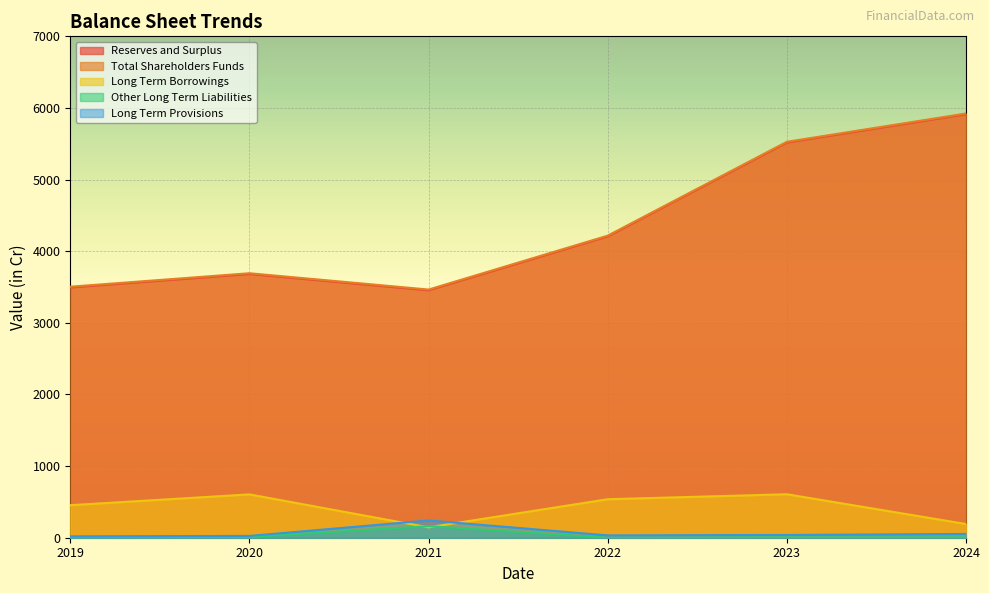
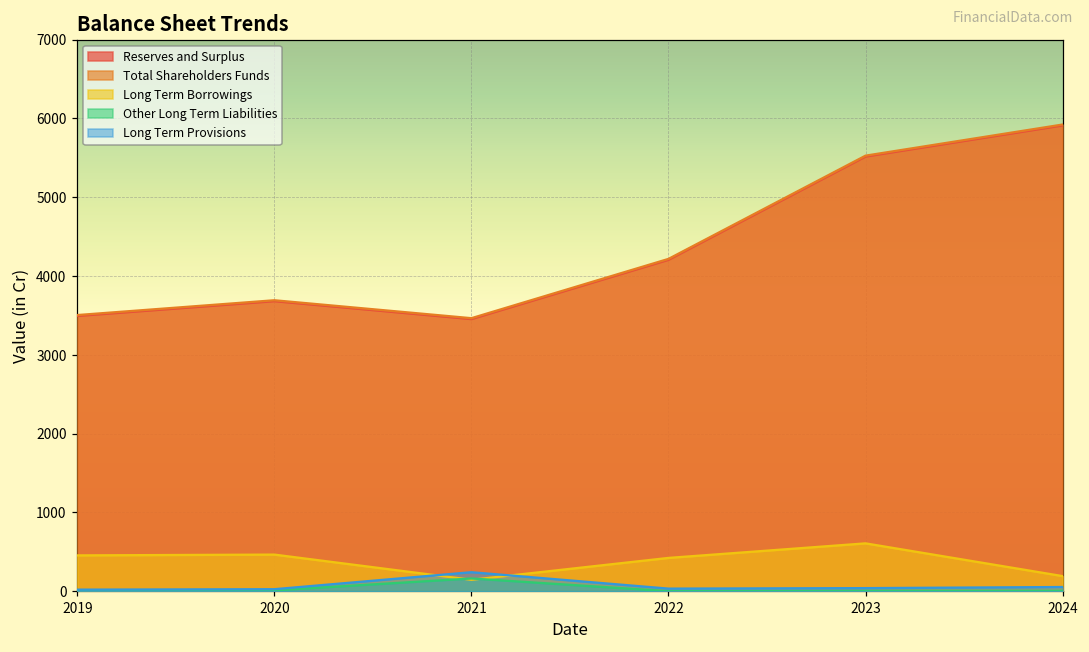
Long Term Borrowings, 2020: 600 -> 500
Long Term Borrowings, 2022: 500 -> 400
